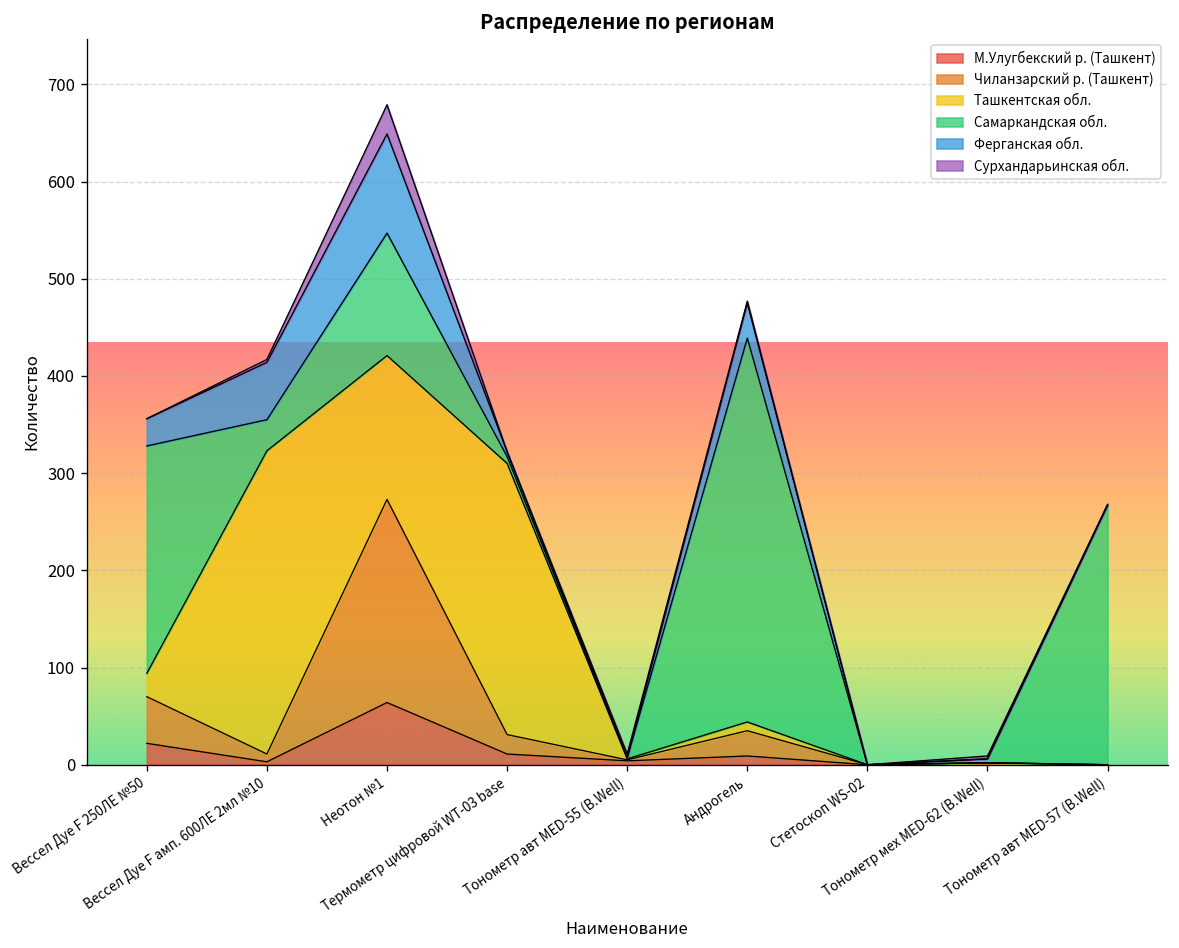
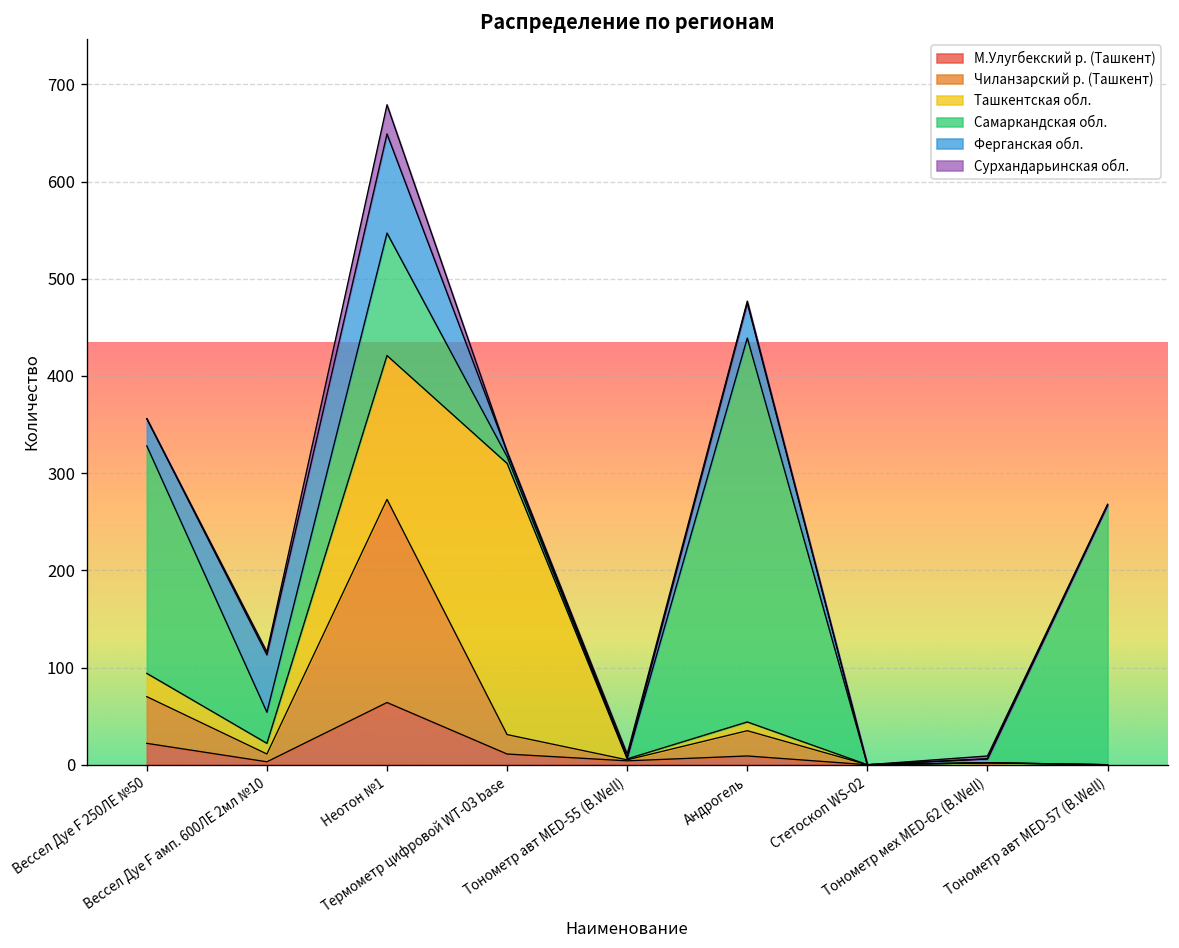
Ташкентская обл., Вессел Дуе F амп. 600ЛЕ 2мл №10: 310 -> 10
